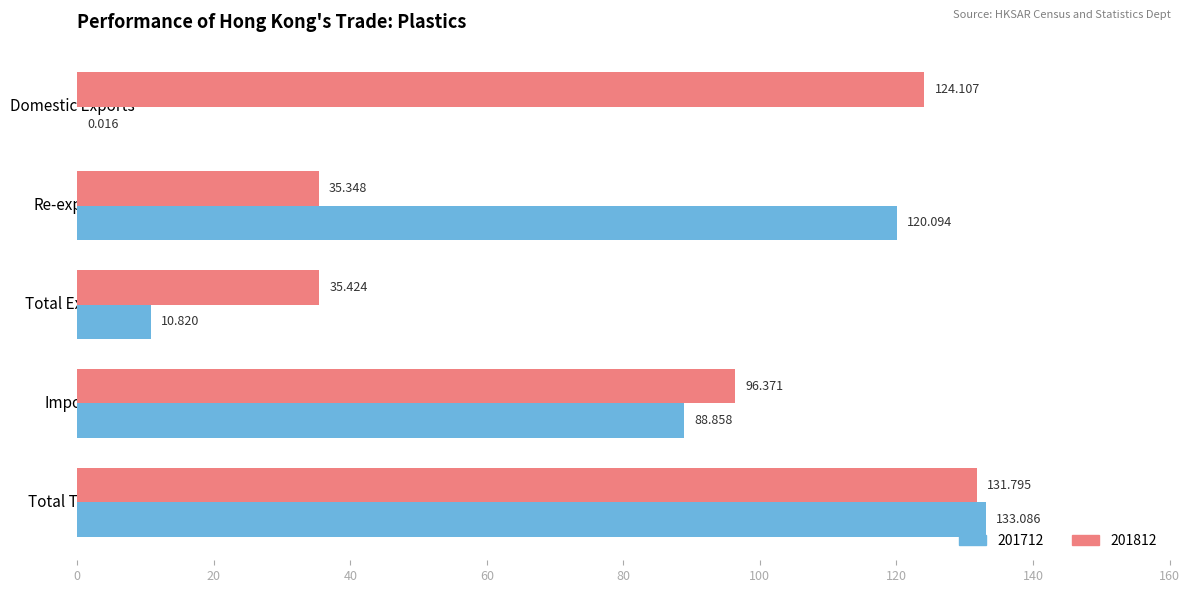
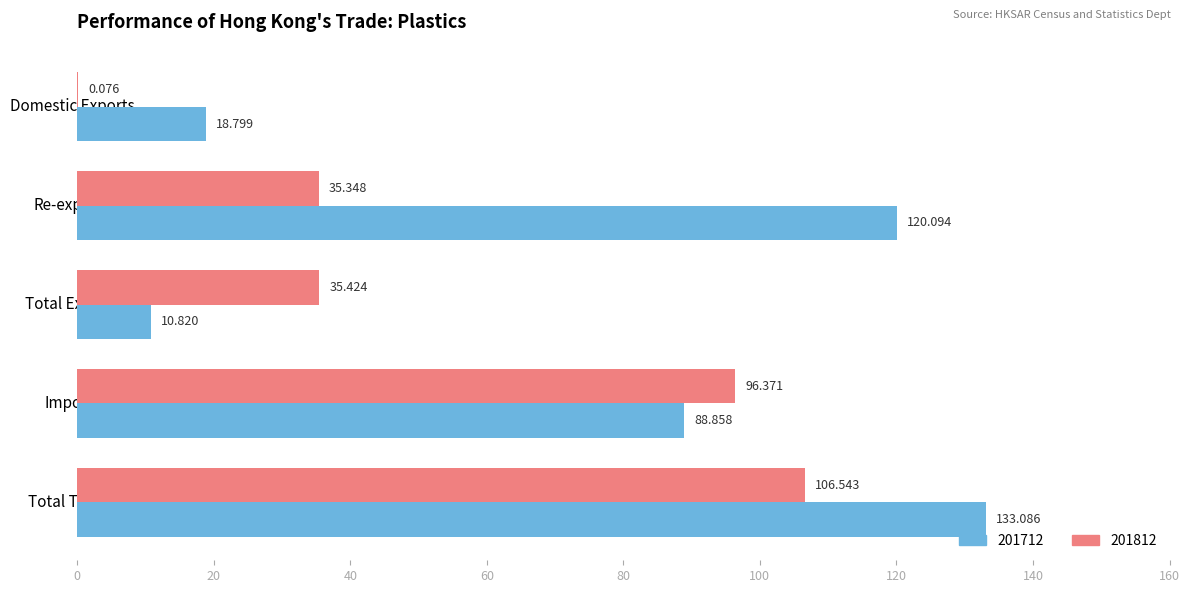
201812, Domestic Exports: 124.107 -> 0.076
201712, Domestic Exports: 0.016 -> 18.799
201812, Total Trades: 131.795 -> 106.543
